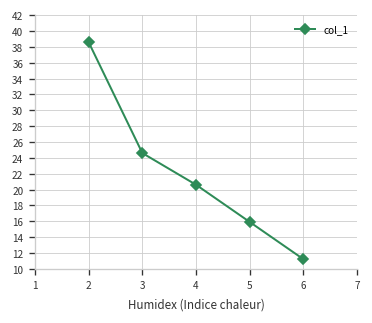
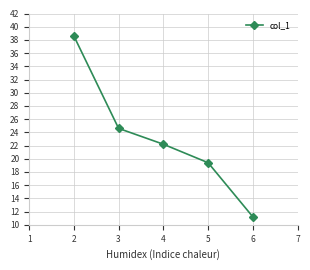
4: 21 -> 22
5: 16 -> 19
